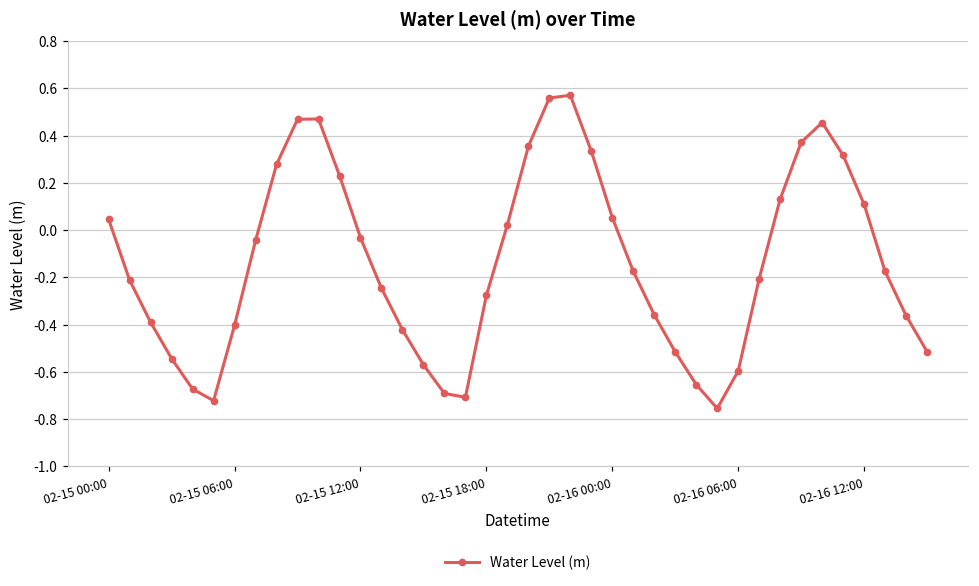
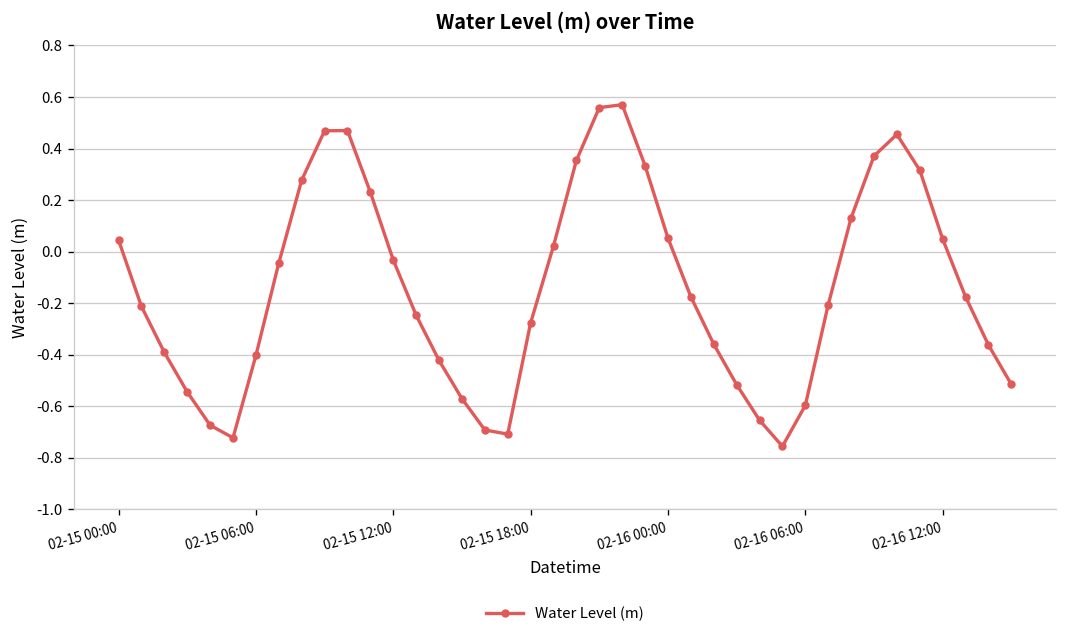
02-16 12:00: 0.11 -> 0.05
